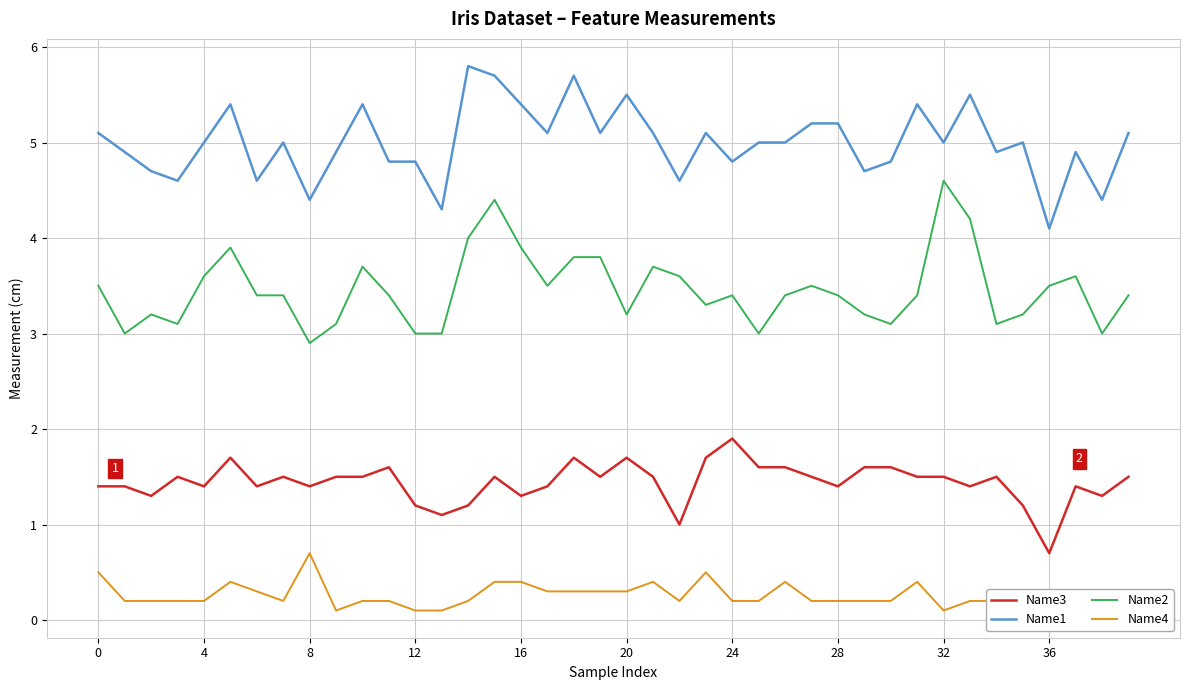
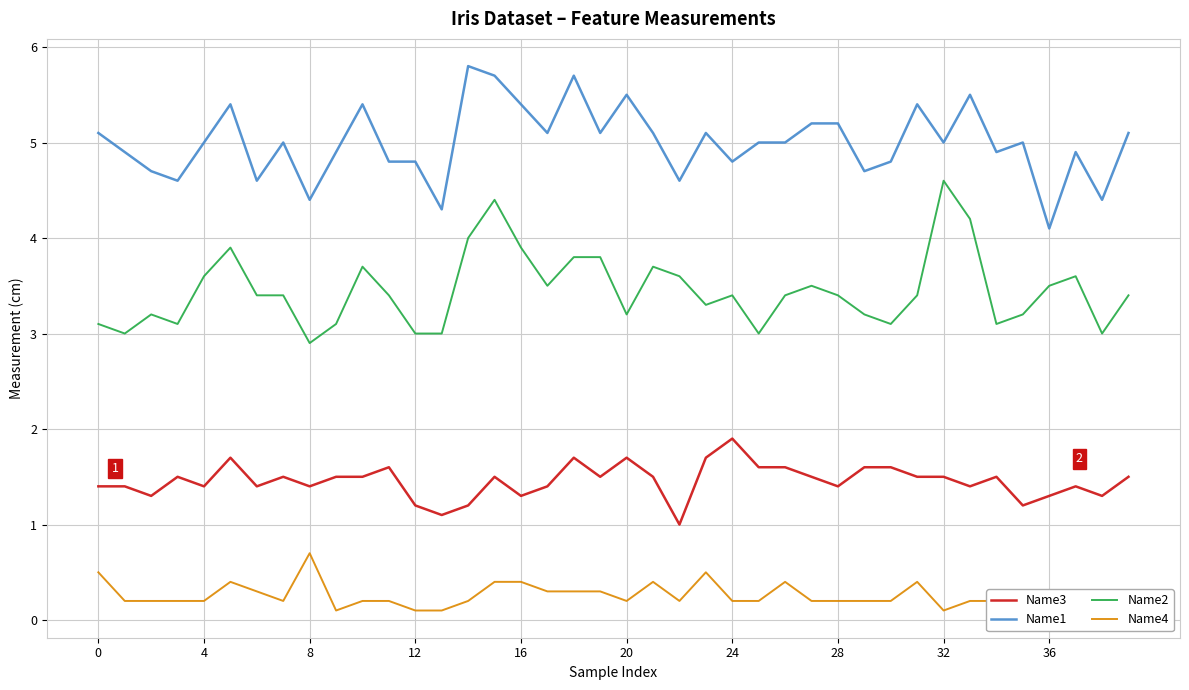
Name2, 0: 3.5 -> 3.1
Name4, 20: 0.3 -> 0.2
Name3, 36: 0.7 -> 1.3
